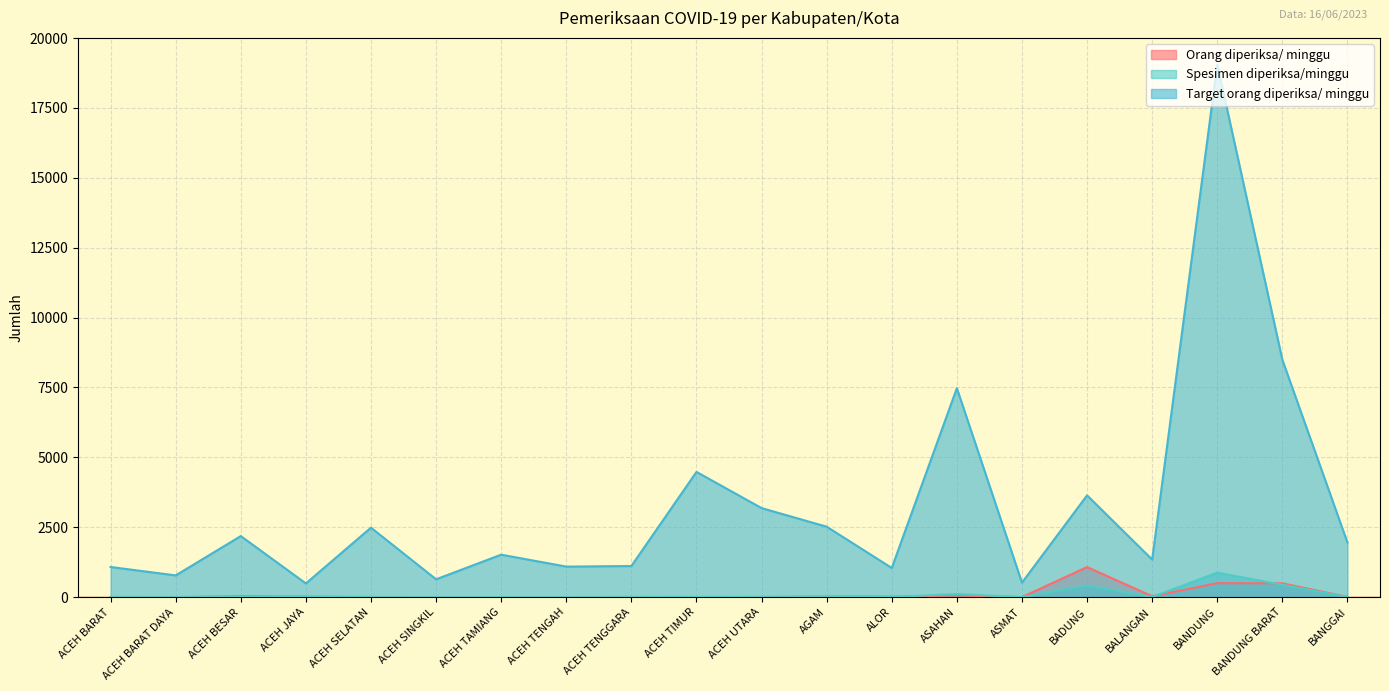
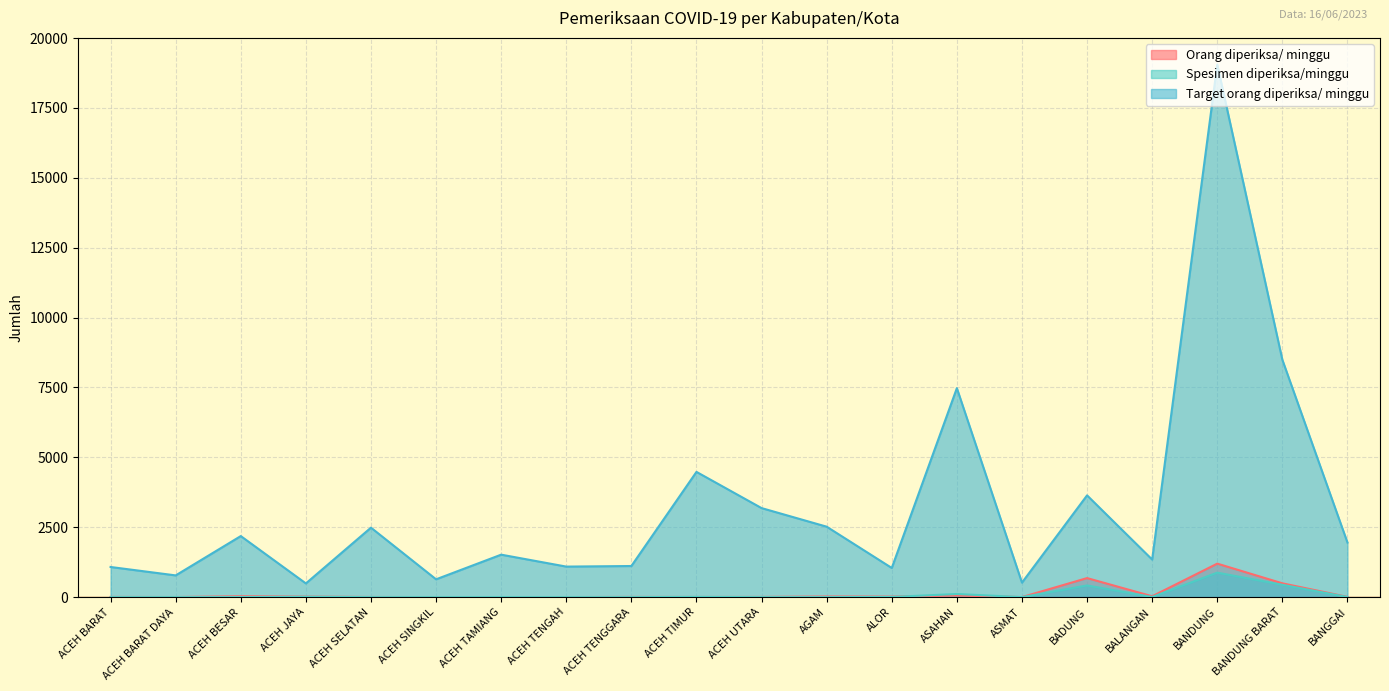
Orang diperiksa/ minggu, BADUNG: 1100 -> 700
Orang diperiksa/ minggu, BANDUNG: 500 -> 1200
